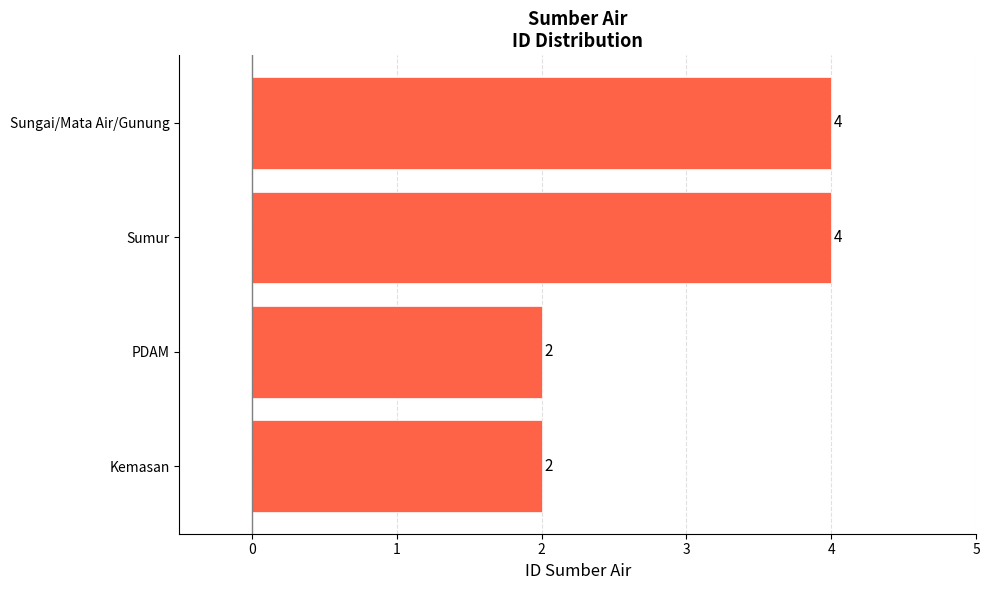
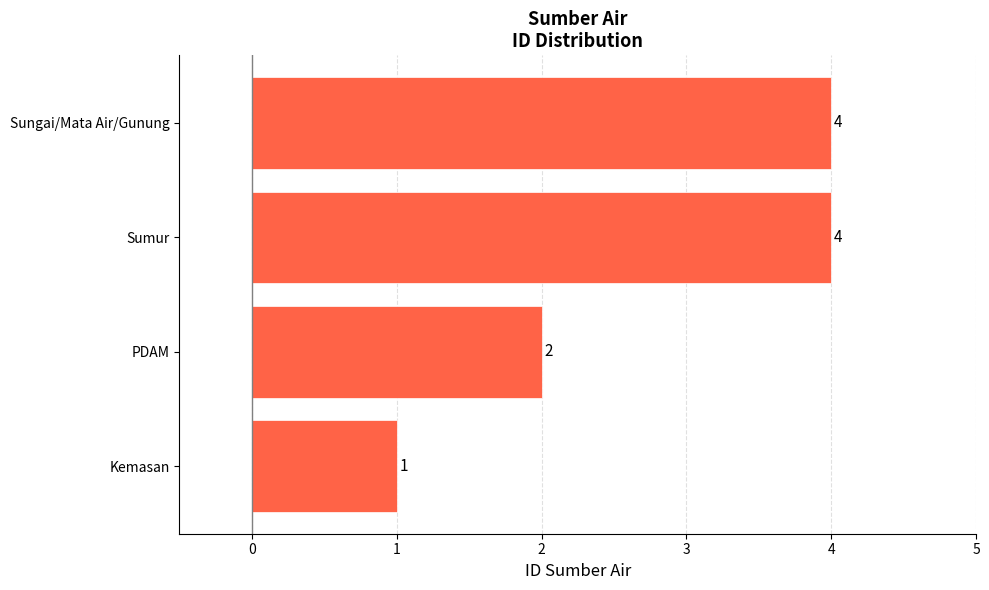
Kemasan: 2 -> 1
